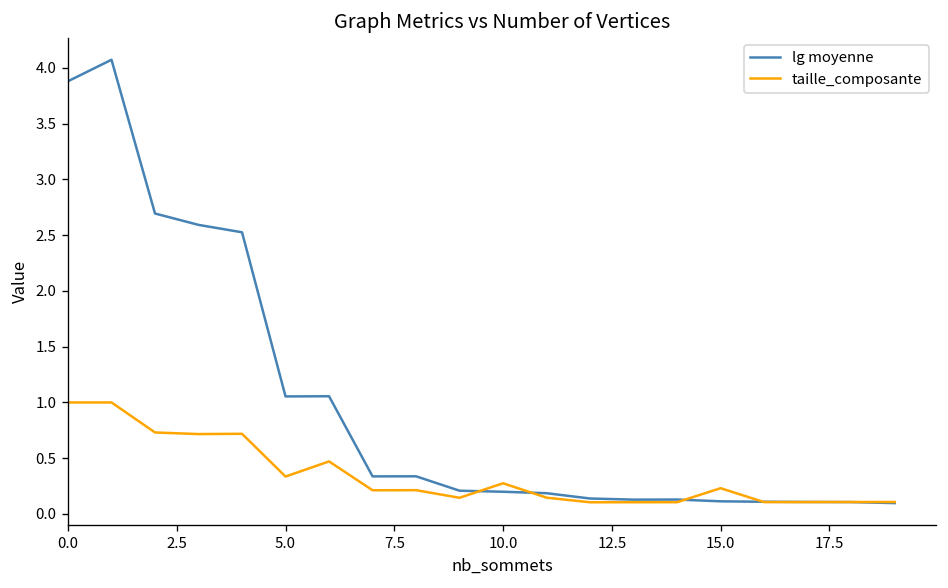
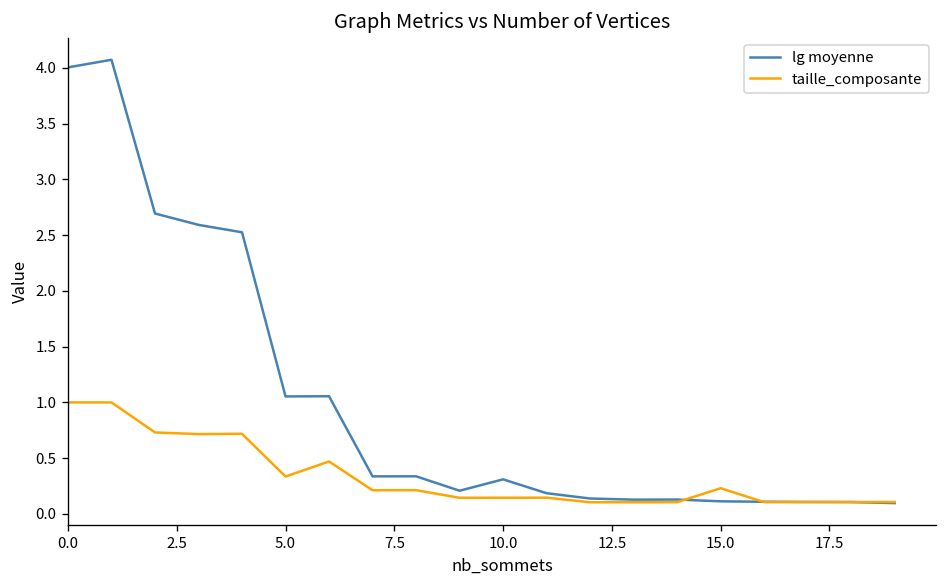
lg moyenne, 0.0: 3.9 -> 4.0
lg moyenne, 10.0: 0.2 -> 0.3
taille_composante, 10.0: 0.3 -> 0.1
